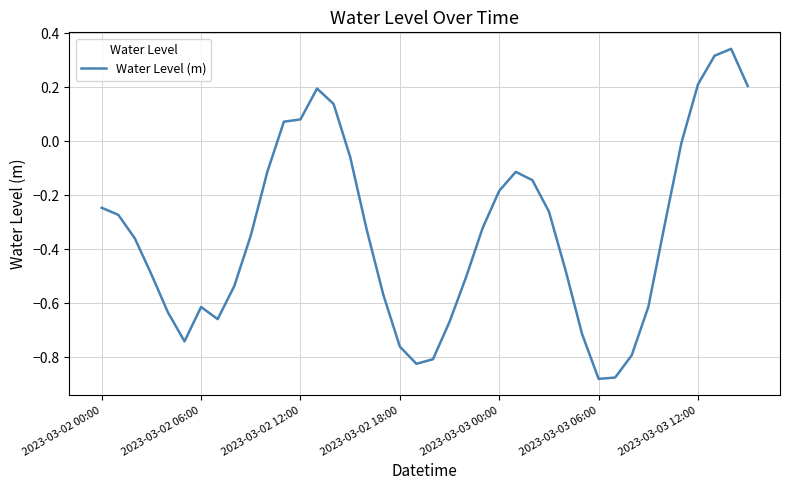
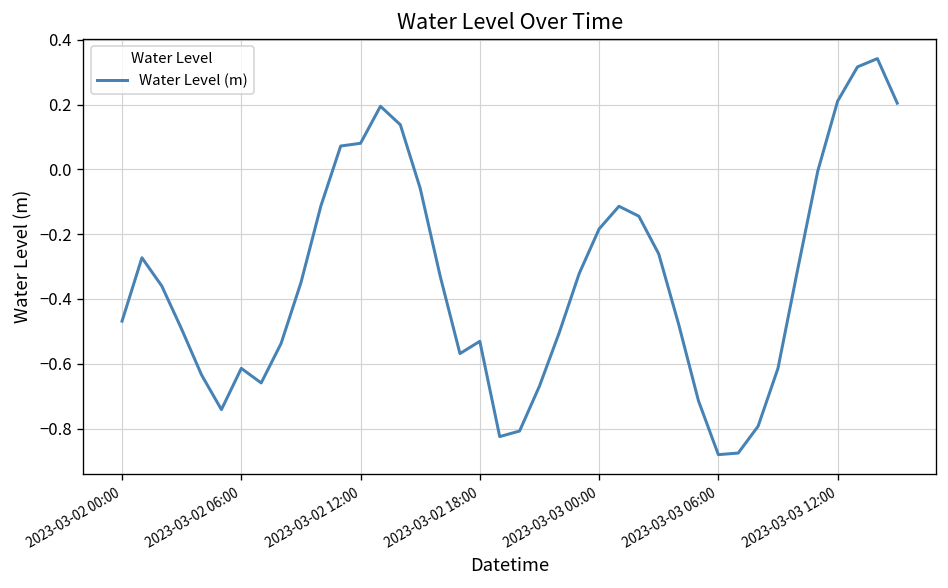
2023-03-02 00:00: -0.25 -> -0.47
2023-03-02 18:00: -0.76 -> -0.53
